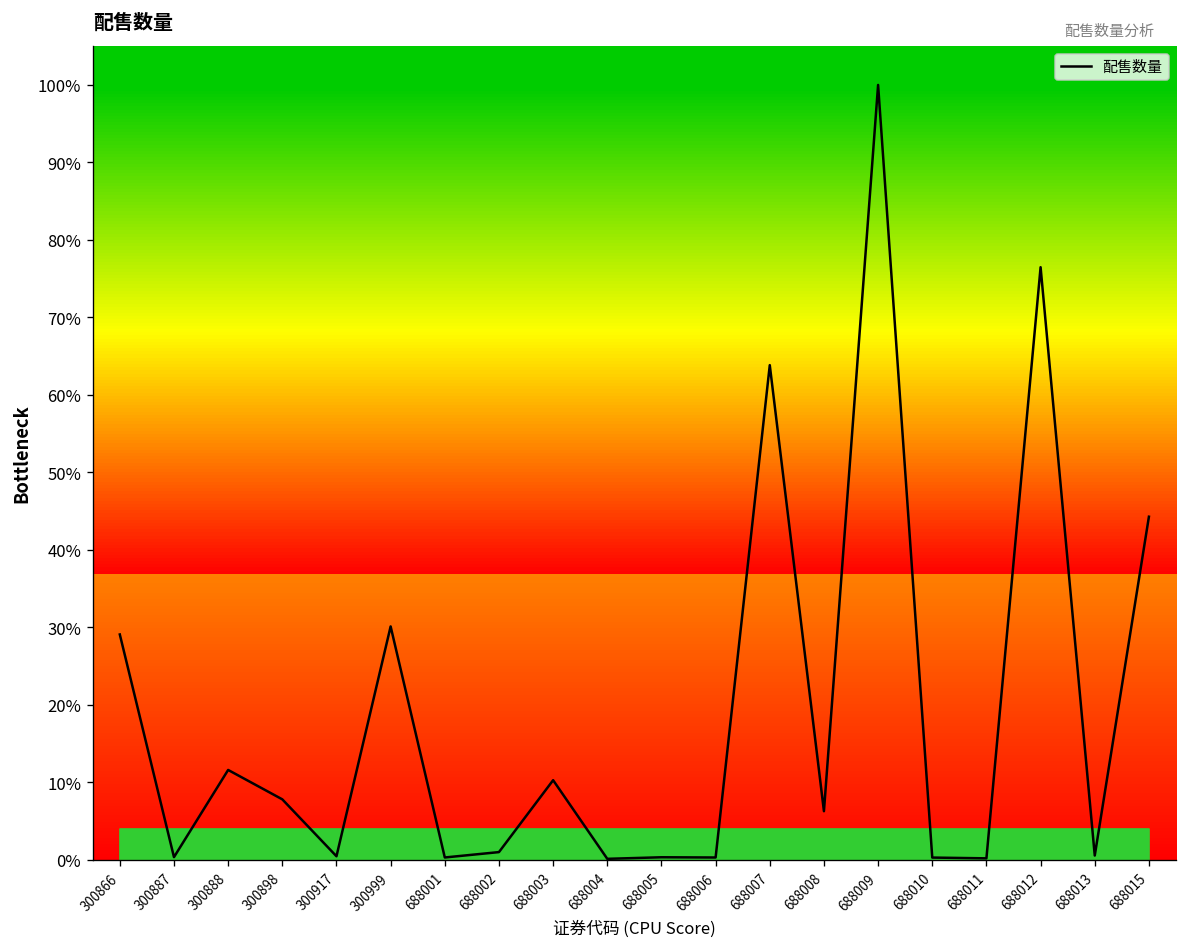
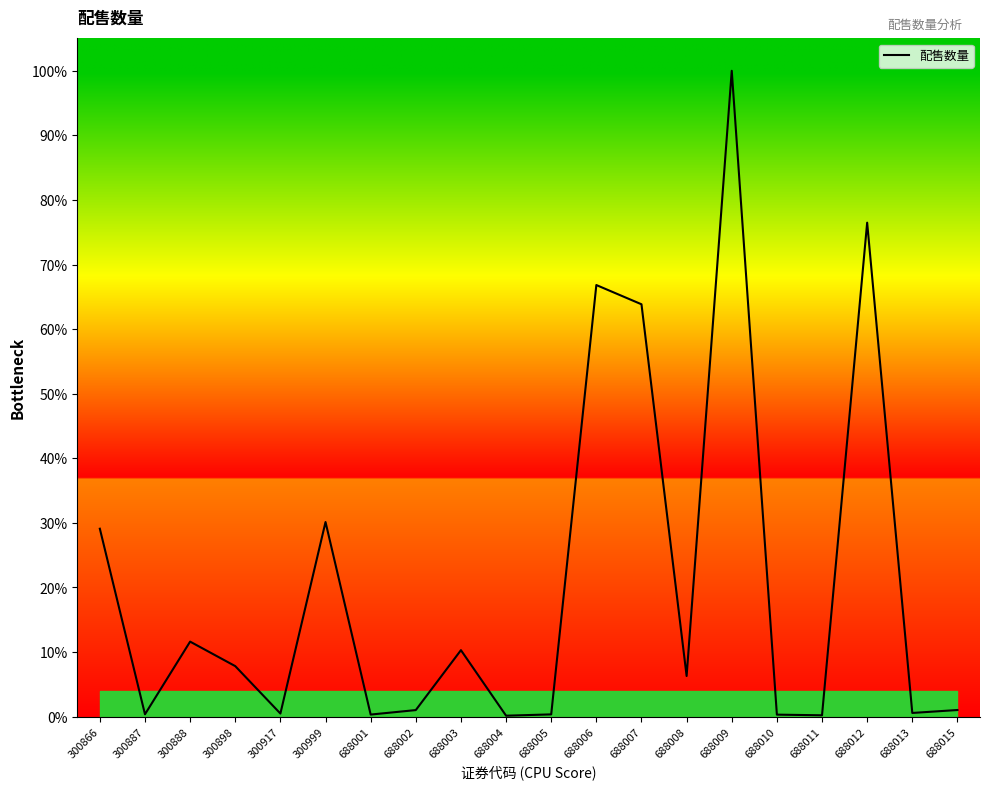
配售数量, 688006: 0% -> 67%
配售数量, 688015: 44% -> 1%
